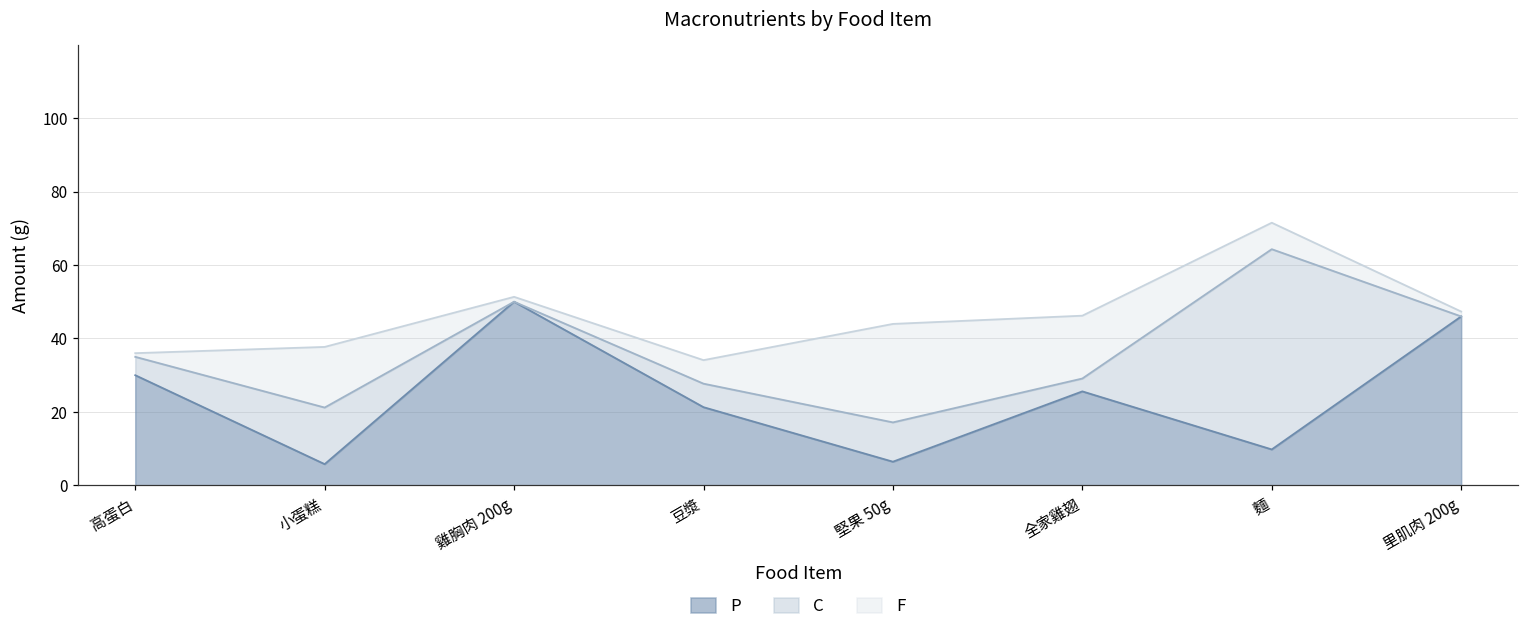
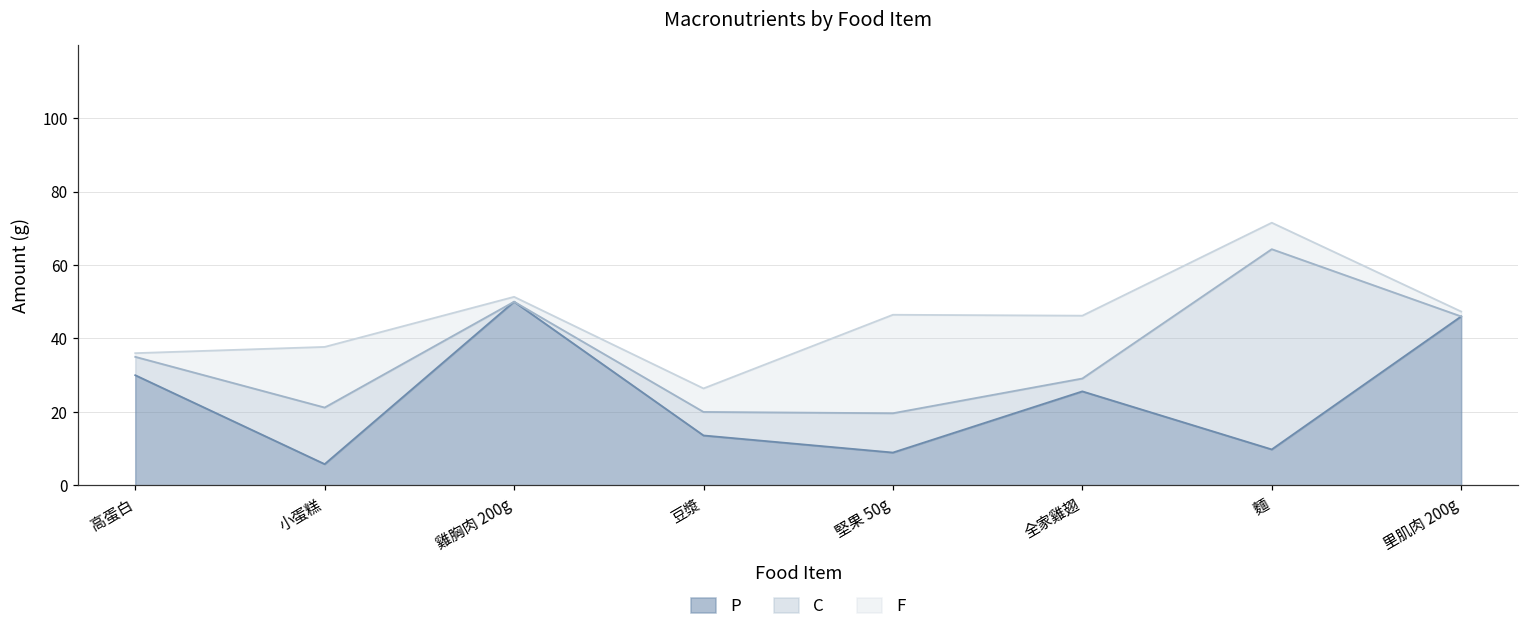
P, 豆漿: 21 -> 14
P, 堅果 50g: 6 -> 9
